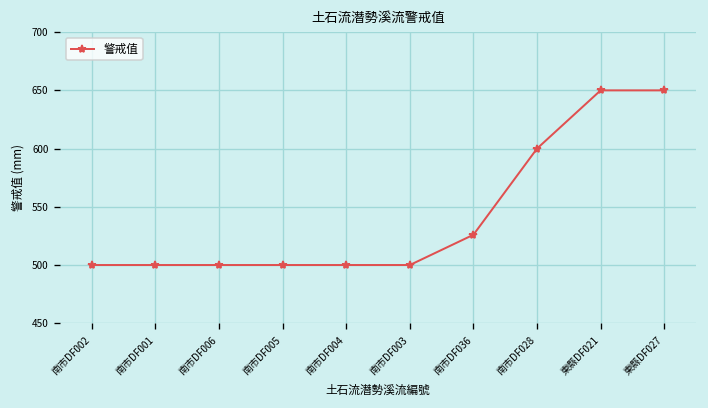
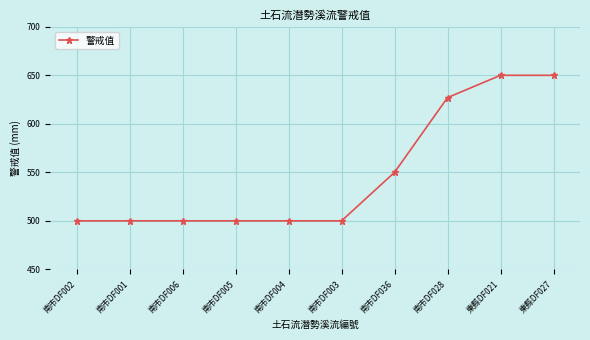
南市DF036: 530 -> 550
南市DF028: 600 -> 630
